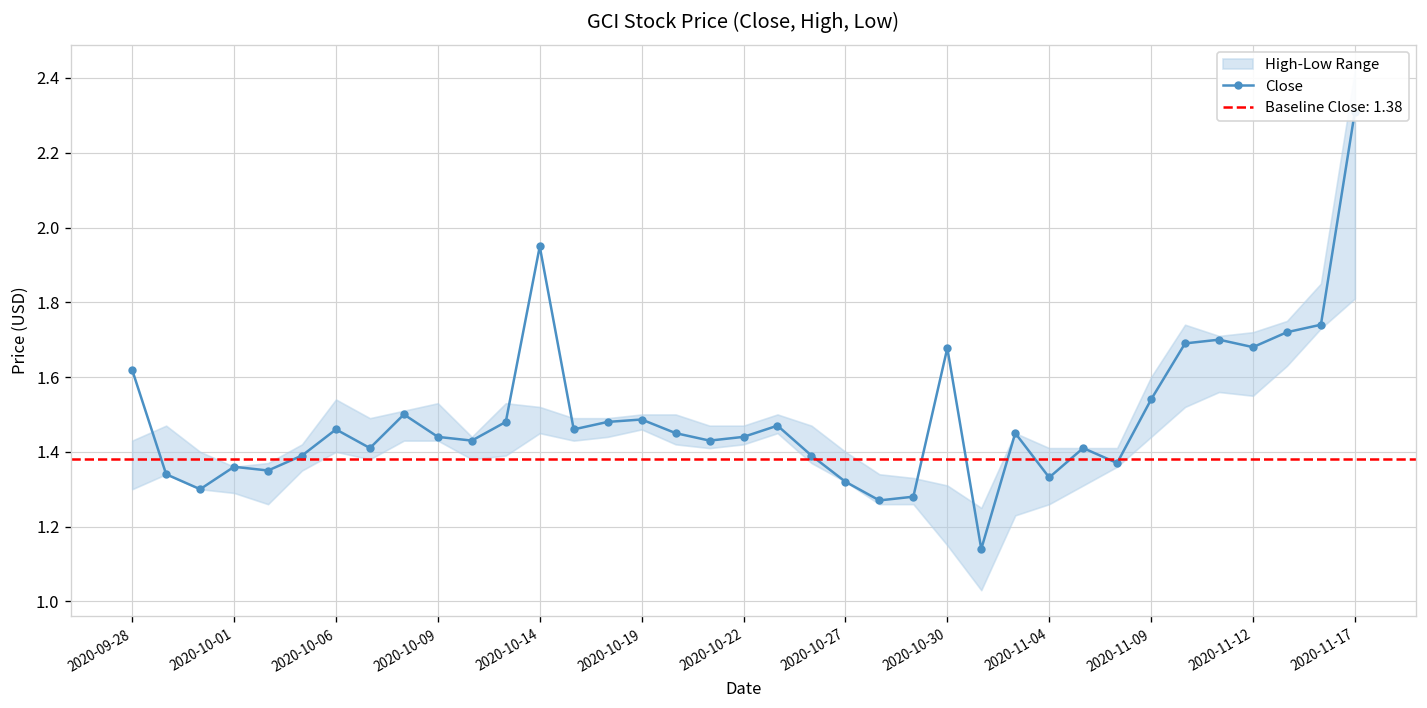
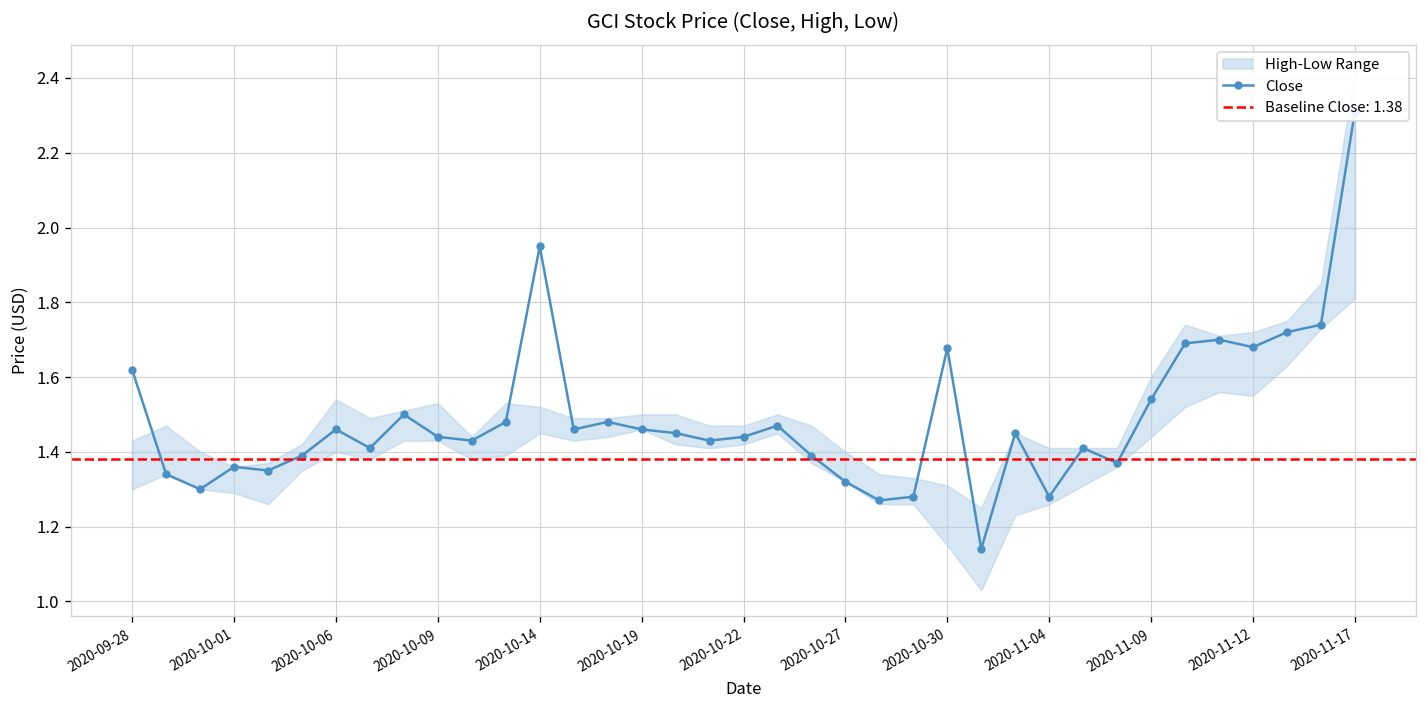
Close, 2020-10-19: 1.49 -> 1.46
Close, 2020-11-04: 1.33 -> 1.28
